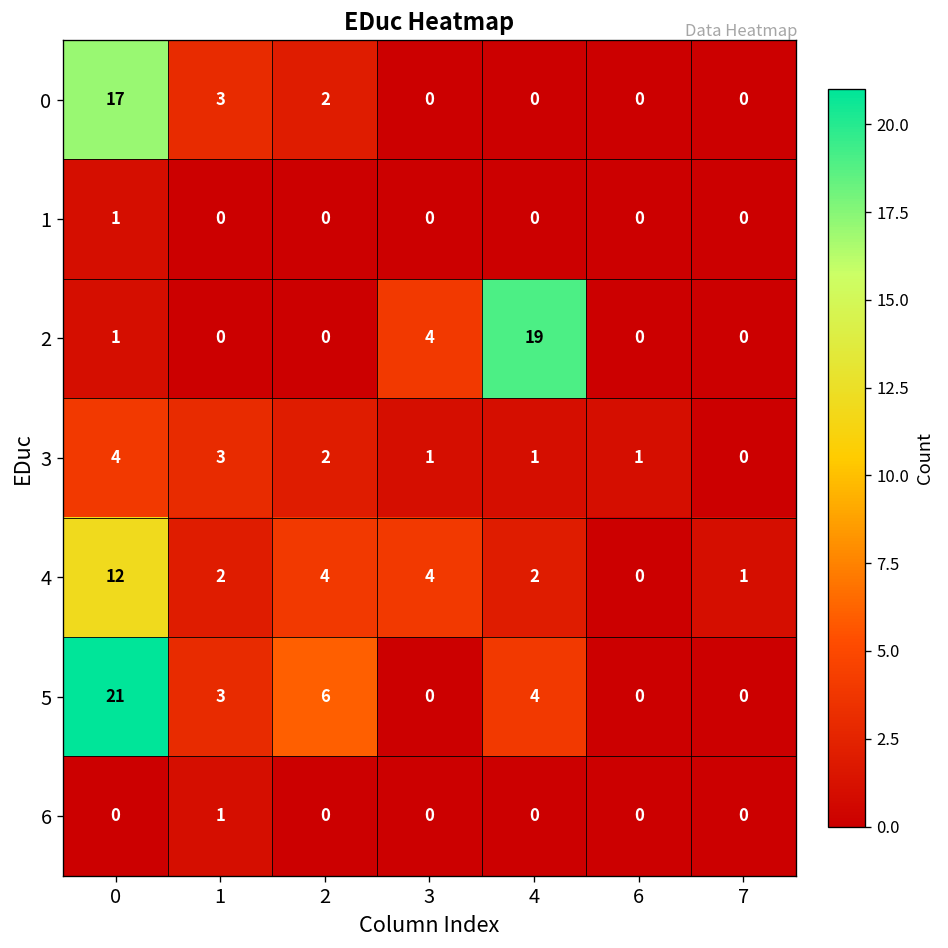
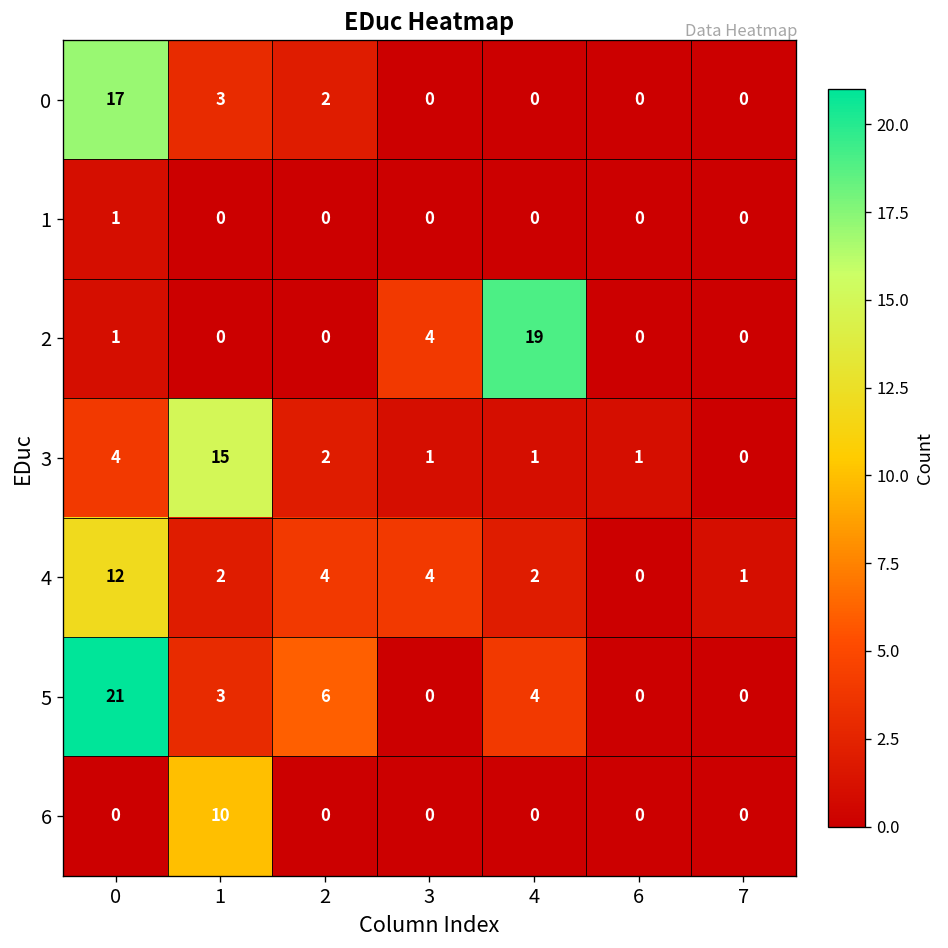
3, 1: 3 -> 15
6, 1: 1 -> 10
